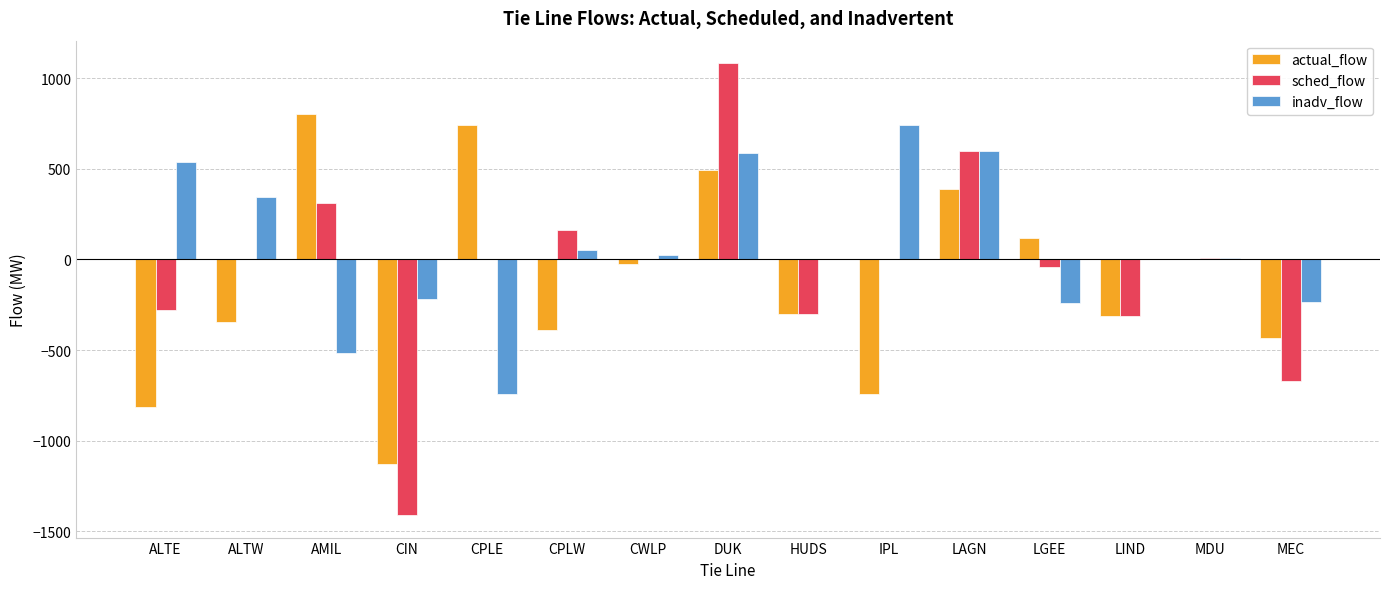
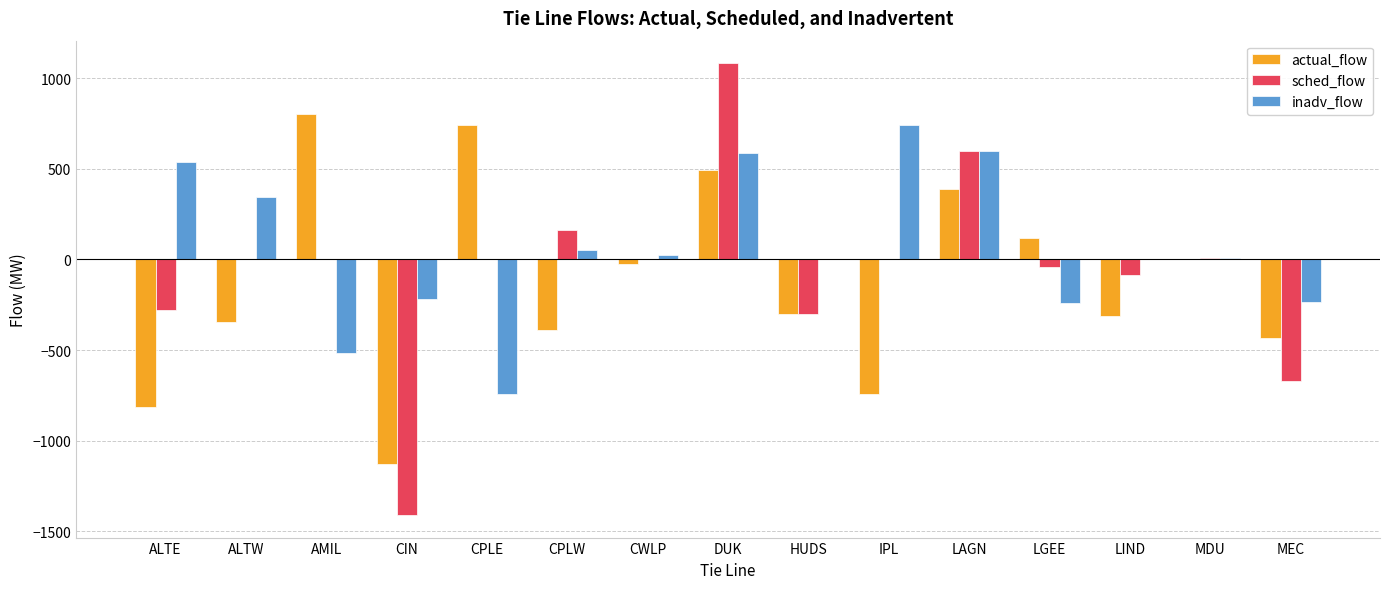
sched_flow, AMIL: 310 -> 0
sched_flow, LIND: -310 -> -80
